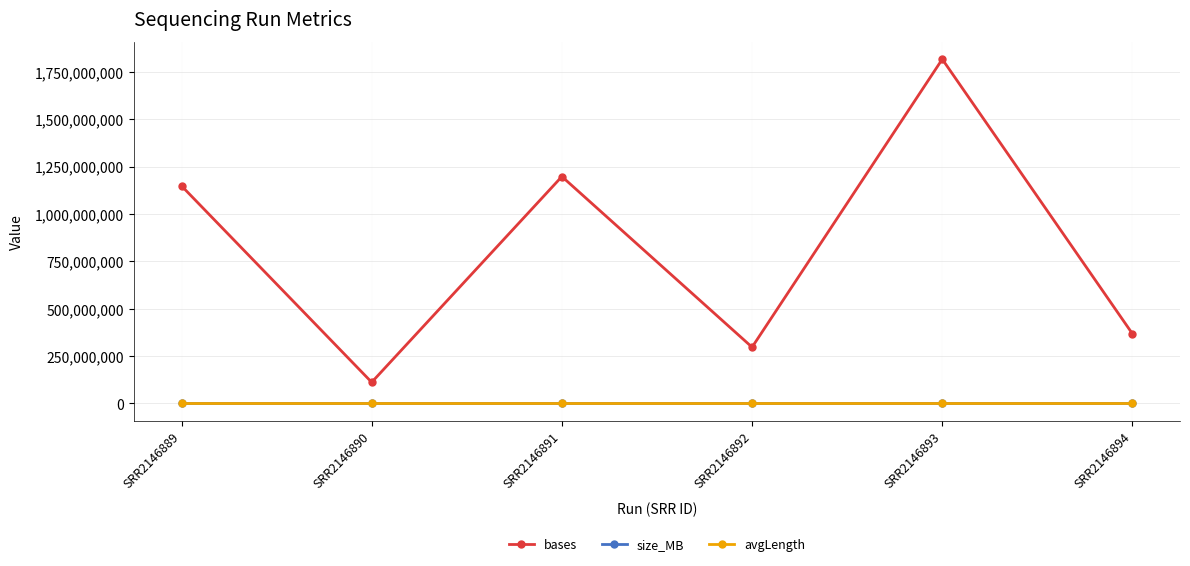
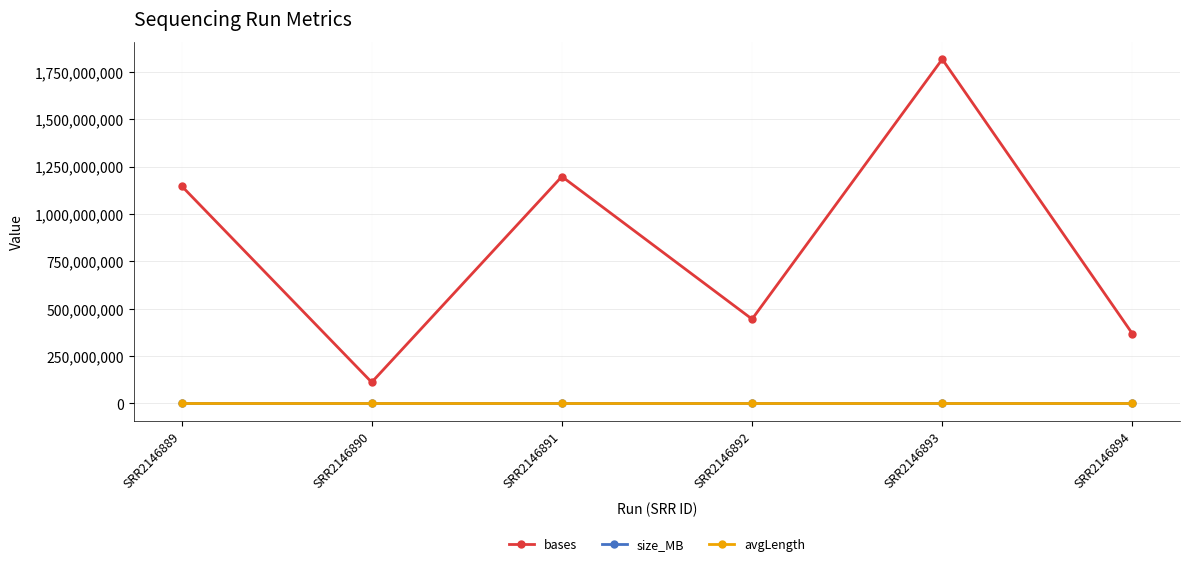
bases, SRR2146892: 300,000,000 -> 450,000,000
